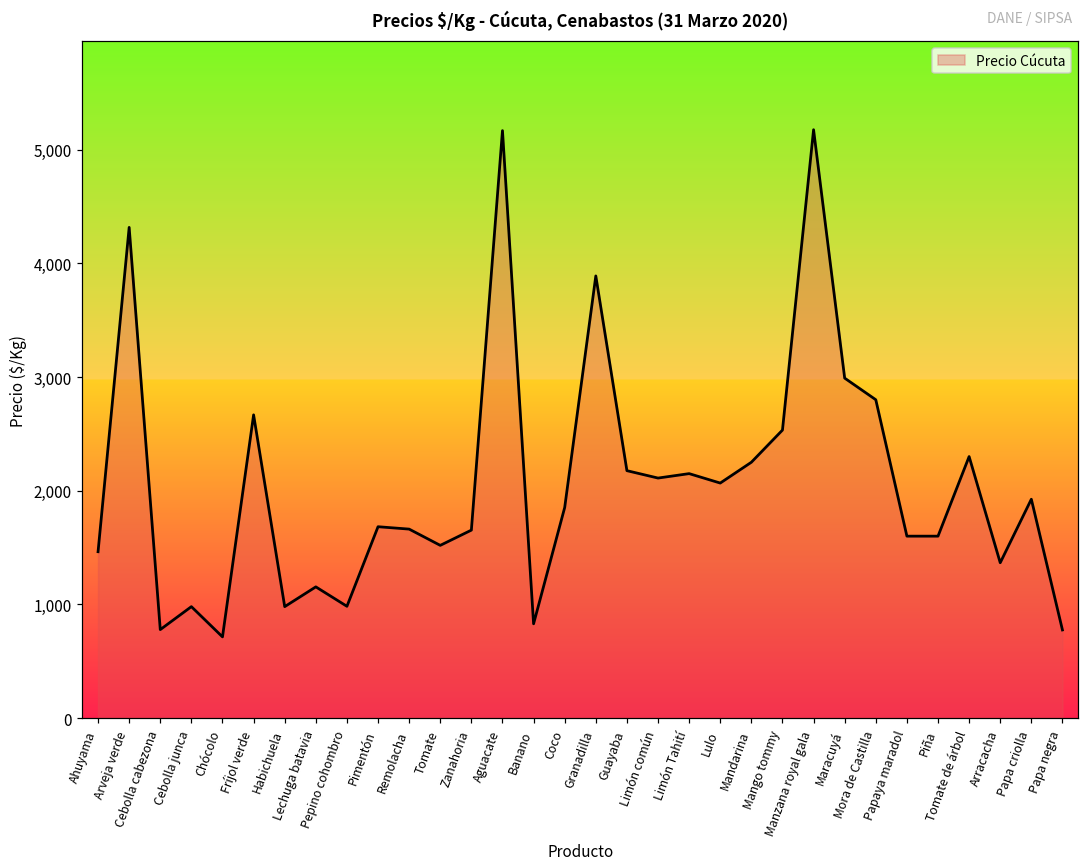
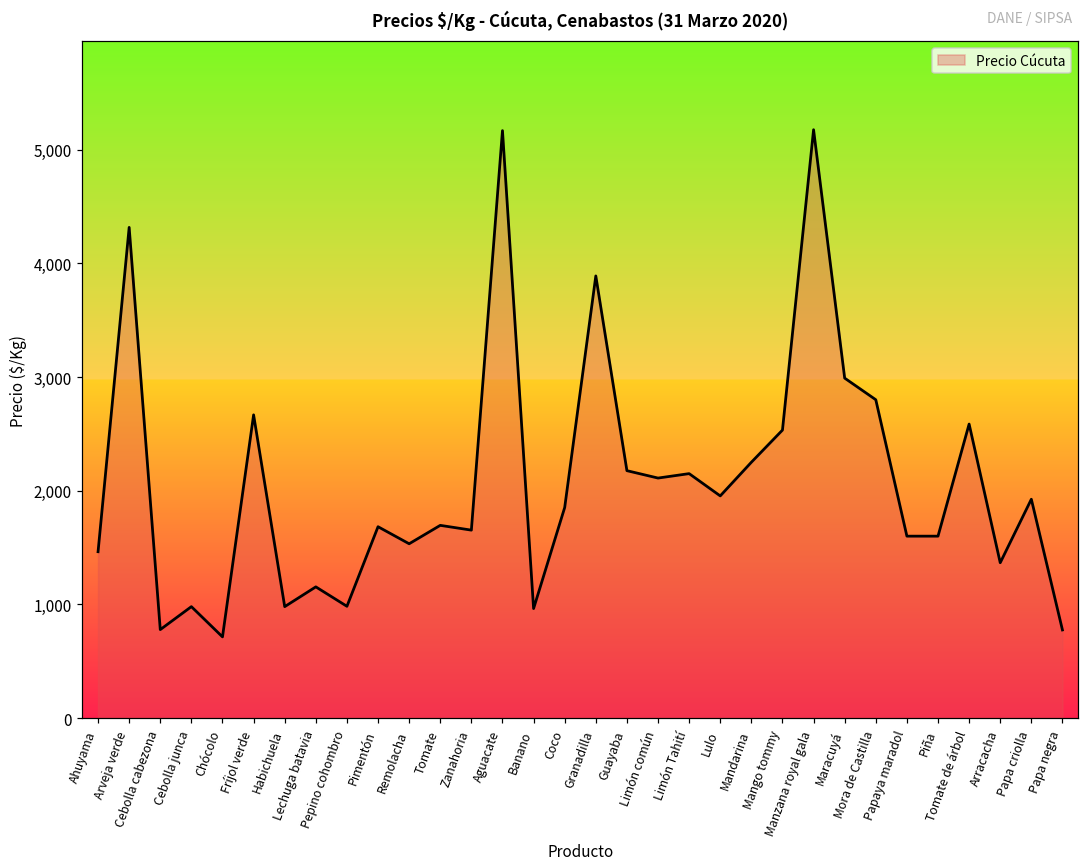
Remolacha: 1,660 -> 1,530
Tomate: 1,520 -> 1,700
Banano: 830 -> 960
Lulo: 2,070 -> 1,950
Tomate de árbol: 2,300 -> 2,590
